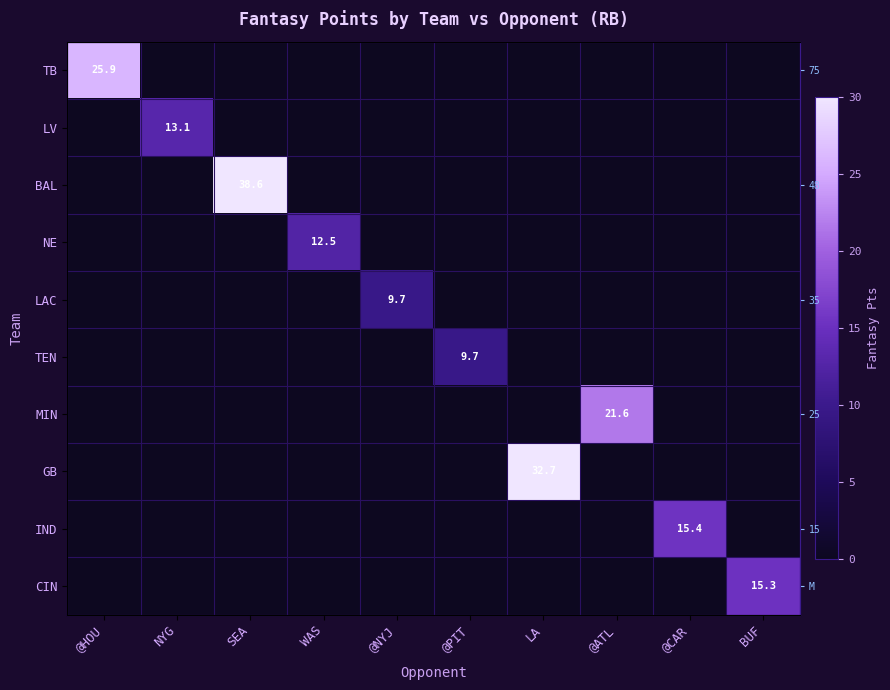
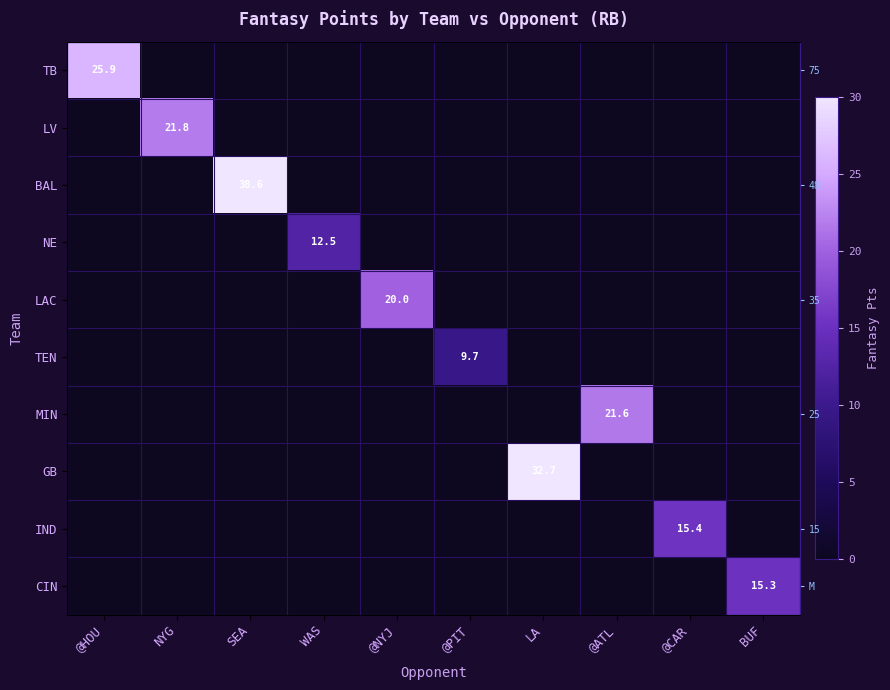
LV, NYG: 13.1 -> 21.8
LAC, @NYJ: 9.7 -> 20.0
